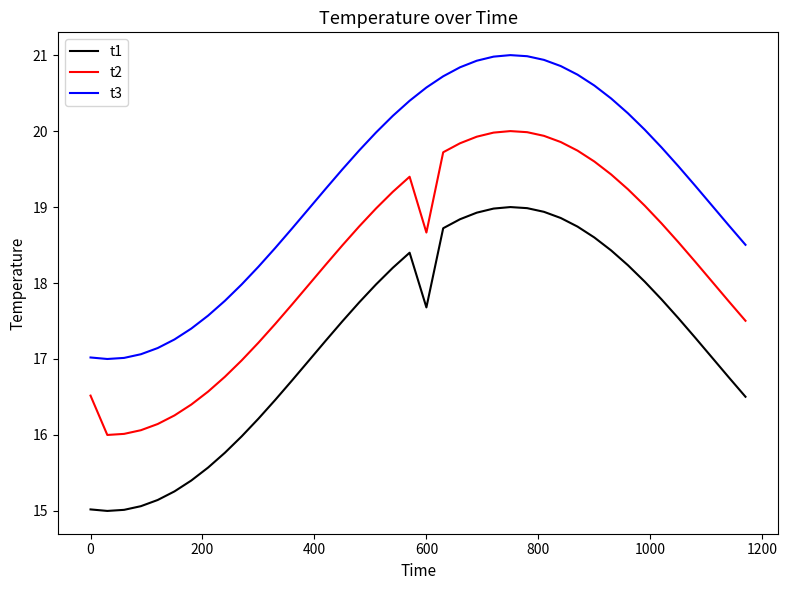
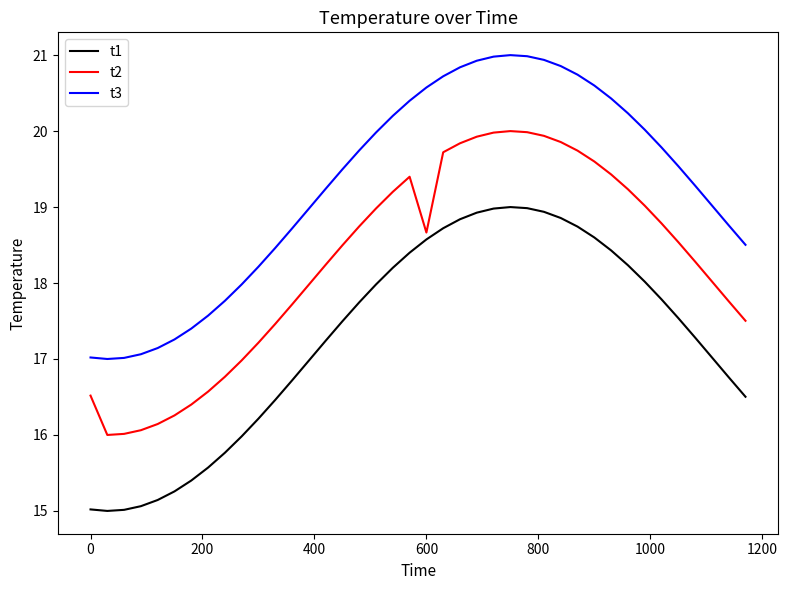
t1, 600: 17.7 -> 18.6
